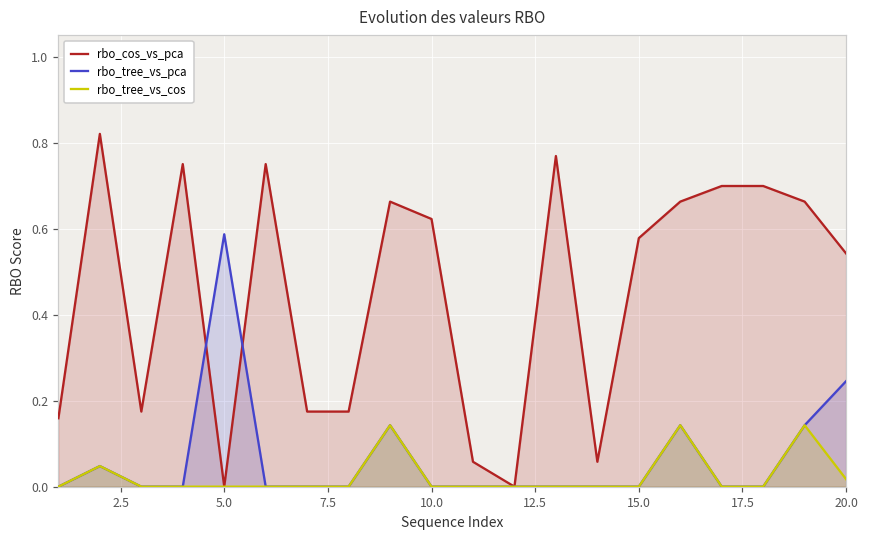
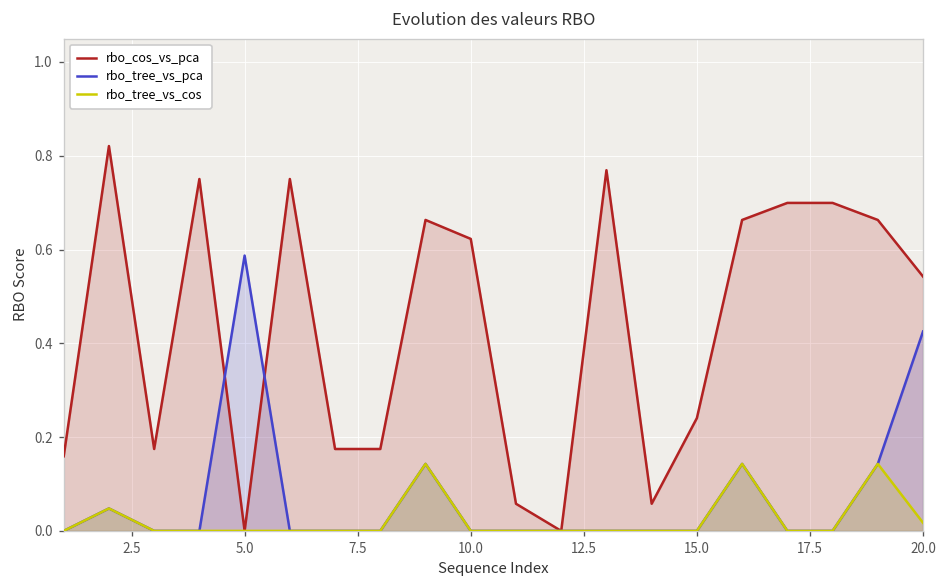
rbo_cos_vs_pca, 15.0: 0.58 -> 0.24
rbo_tree_vs_pca, 20.0: 0.25 -> 0.43
